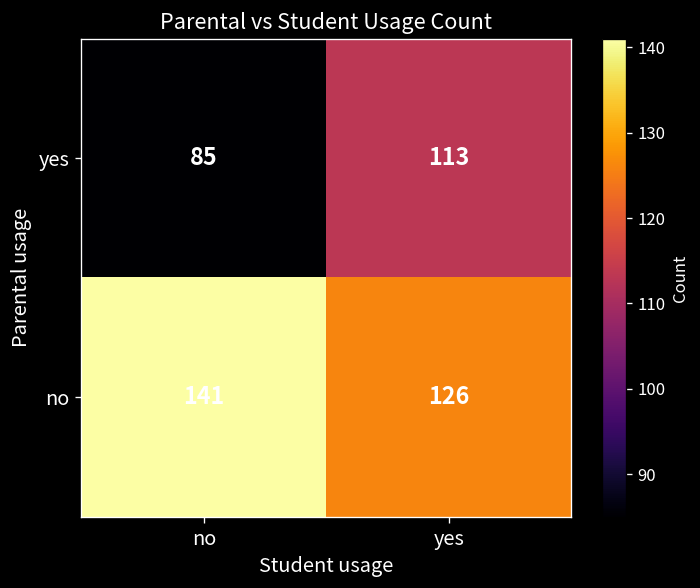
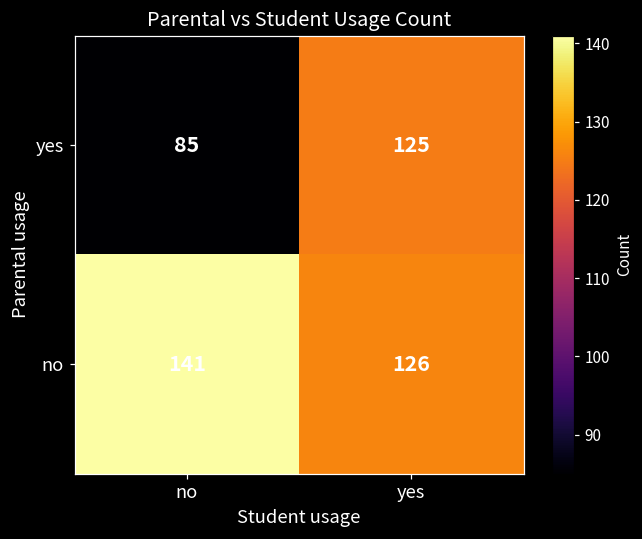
yes, yes: 113 -> 125
